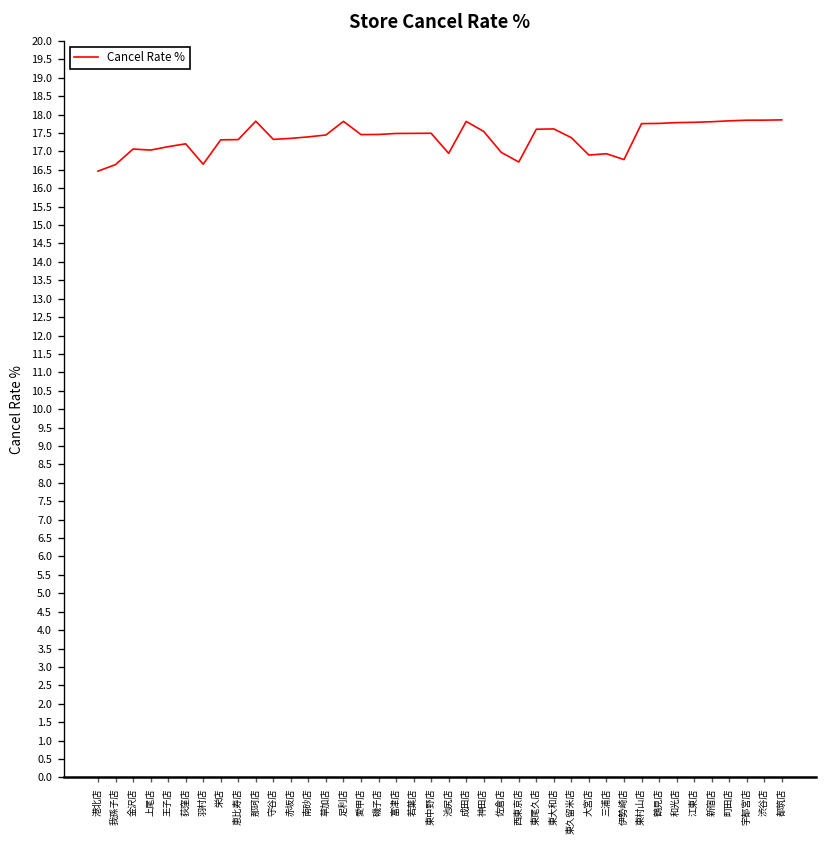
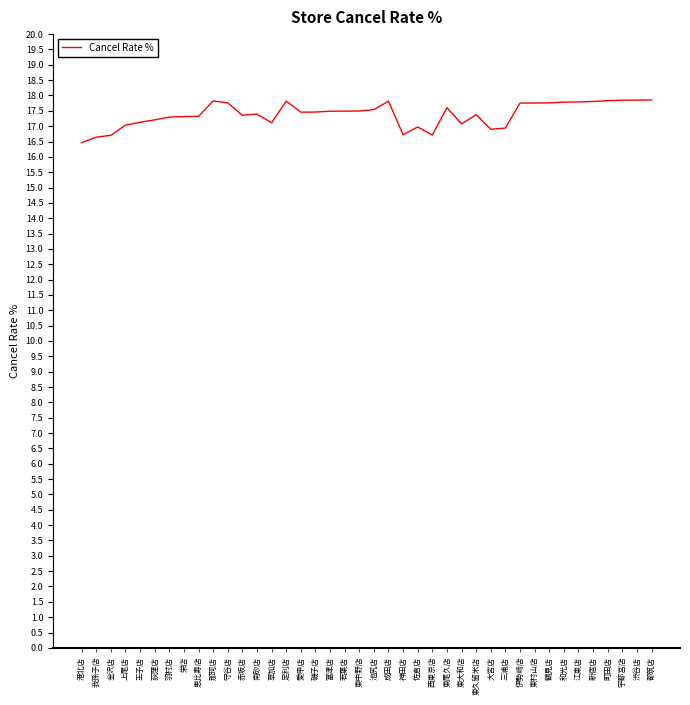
金沢店: 17.1 -> 16.7
羽村店: 16.7 -> 17.3
守谷店: 17.3 -> 17.8
草加店: 17.4 -> 17.1
池尻店: 16.9 -> 17.5
神田店: 17.5 -> 16.7
東大和店: 17.6 -> 17.1
伊勢崎店: 16.8 -> 17.8
